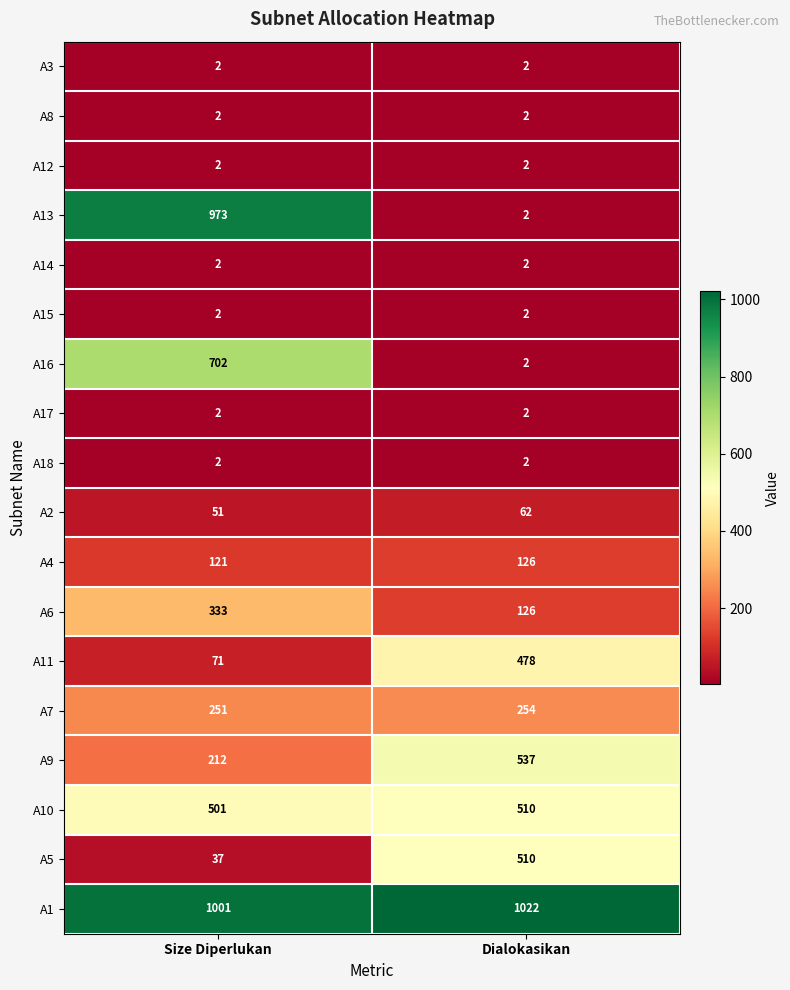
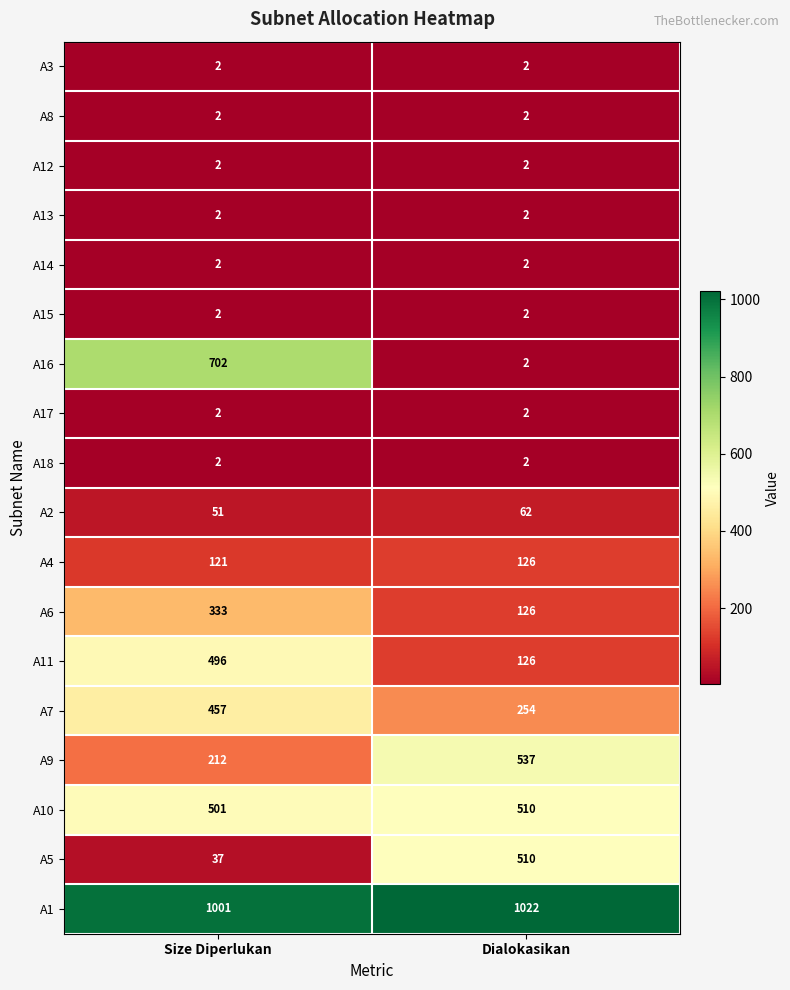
A13, Size Diperlukan: 973 -> 2
A11, Size Diperlukan: 71 -> 496
A11, Dialokasikan: 478 -> 126
A7, Size Diperlukan: 251 -> 457
